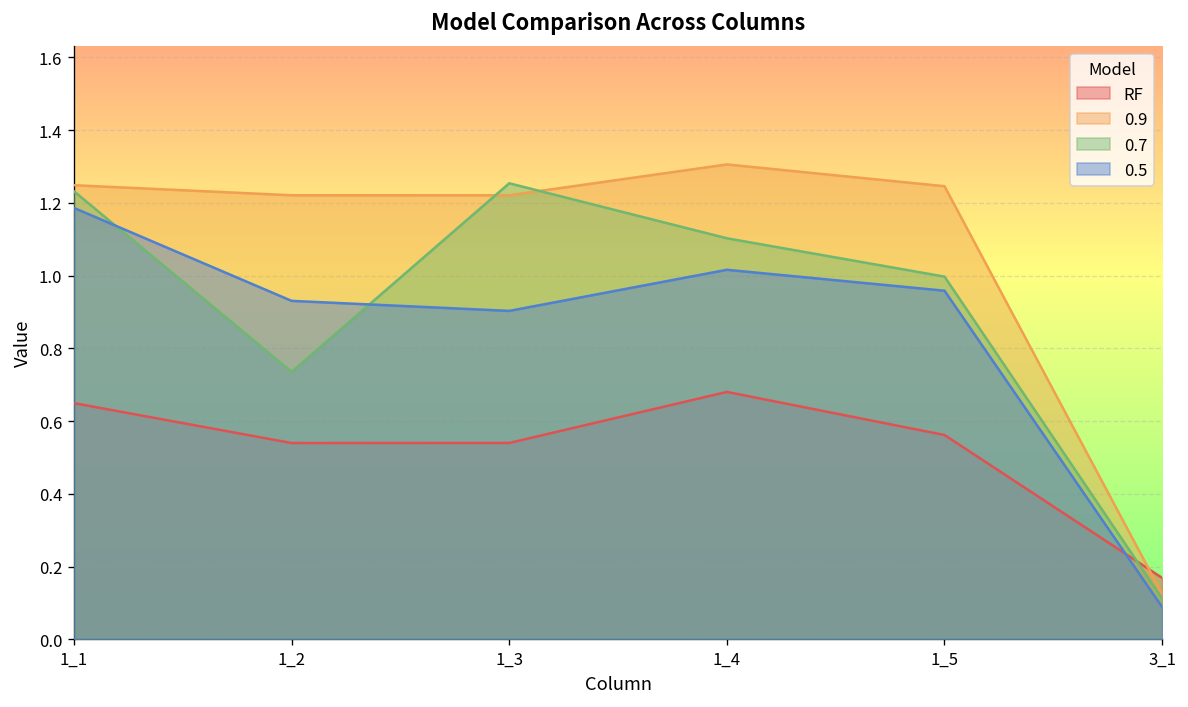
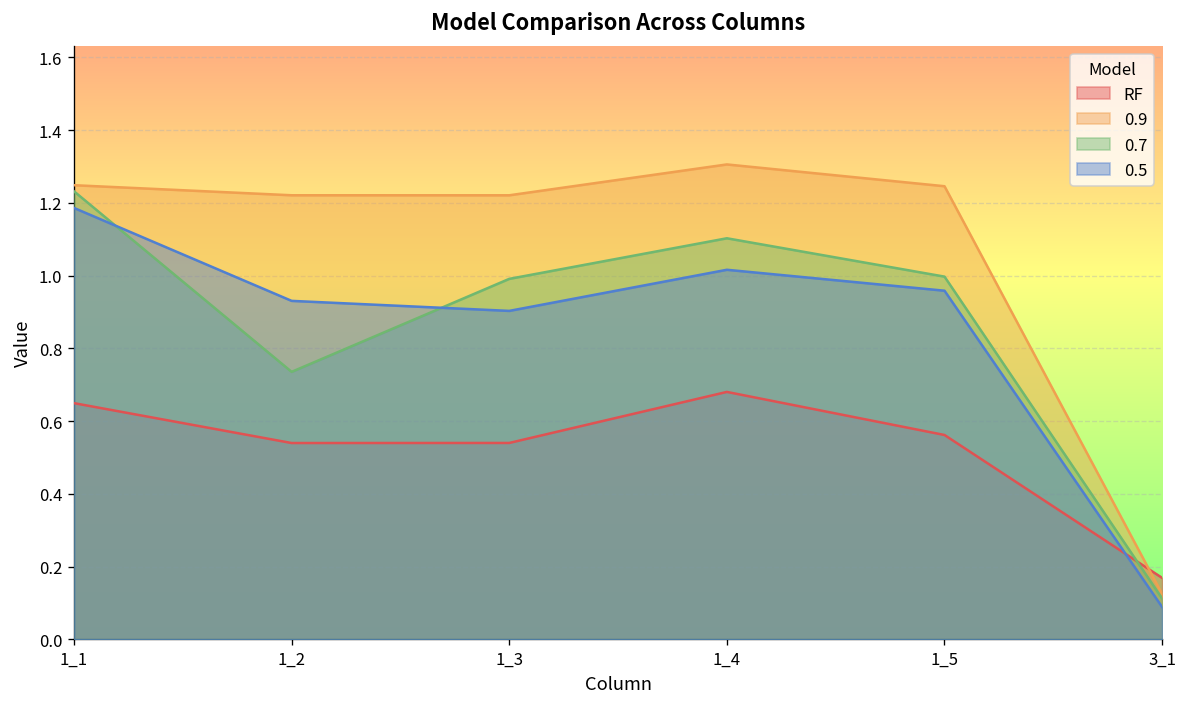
0.7, 1_3: 1.25 -> 0.99
